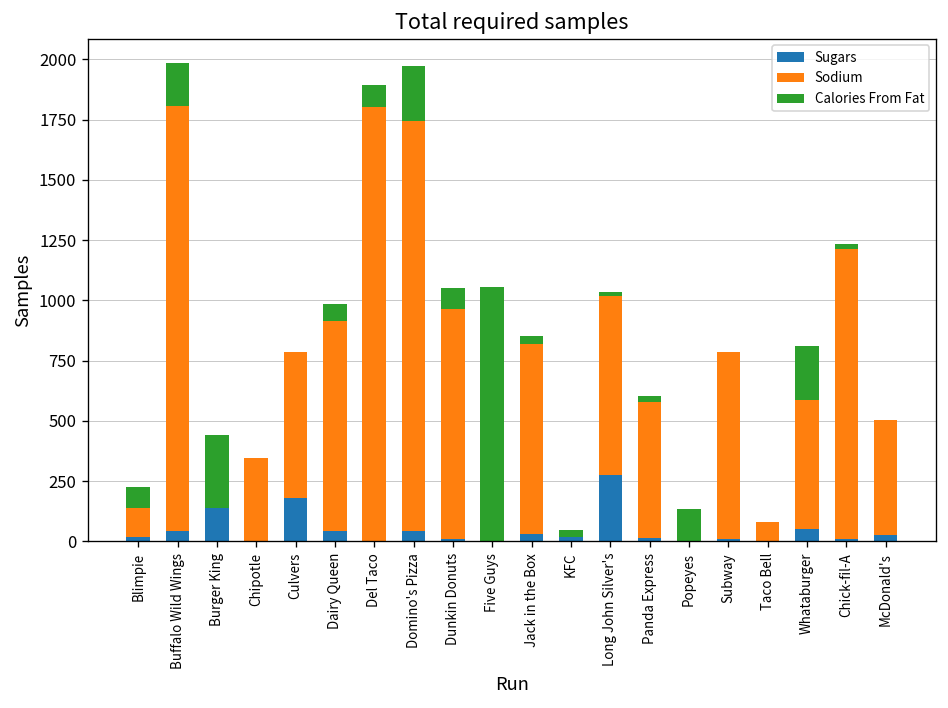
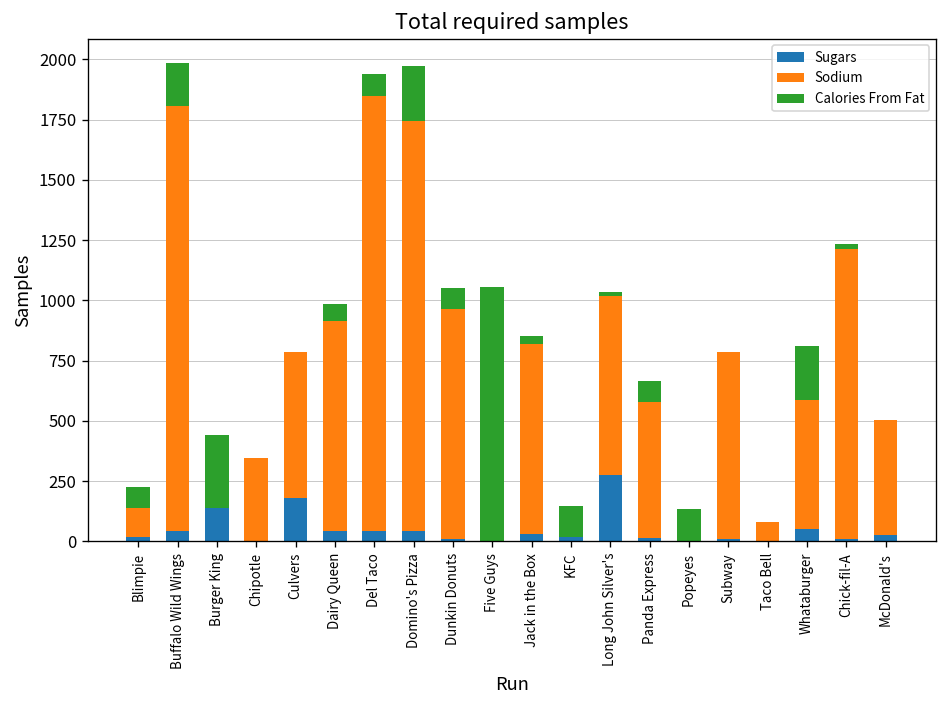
Sugars, Del Taco: 0 -> 40
Calories From Fat, KFC: 30 -> 130
Calories From Fat, Panda Express: 30 -> 90
